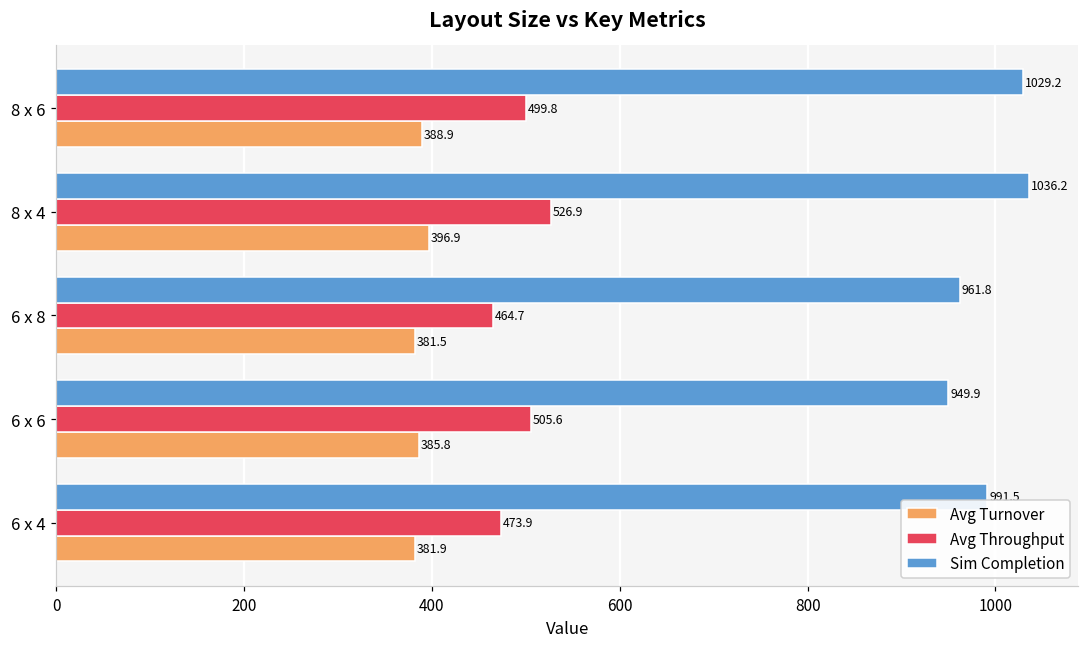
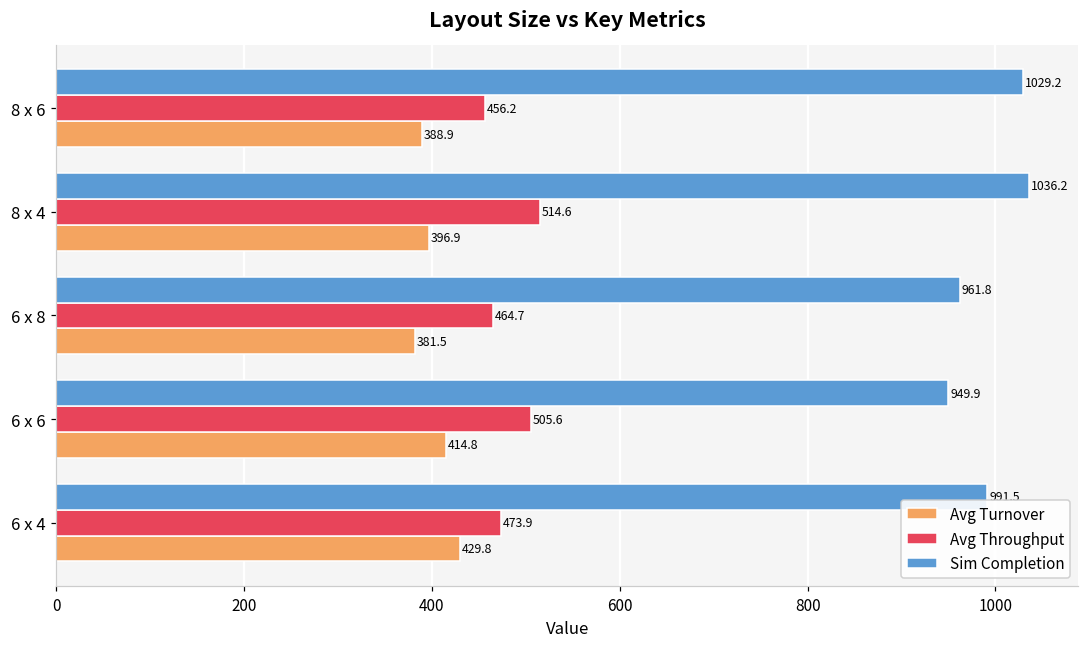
Avg Throughput, 8 x 6: 499.8 -> 456.2
Avg Throughput, 8 x 4: 526.9 -> 514.6
Avg Turnover, 6 x 6: 385.8 -> 414.8
Avg Turnover, 6 x 4: 381.9 -> 429.8
